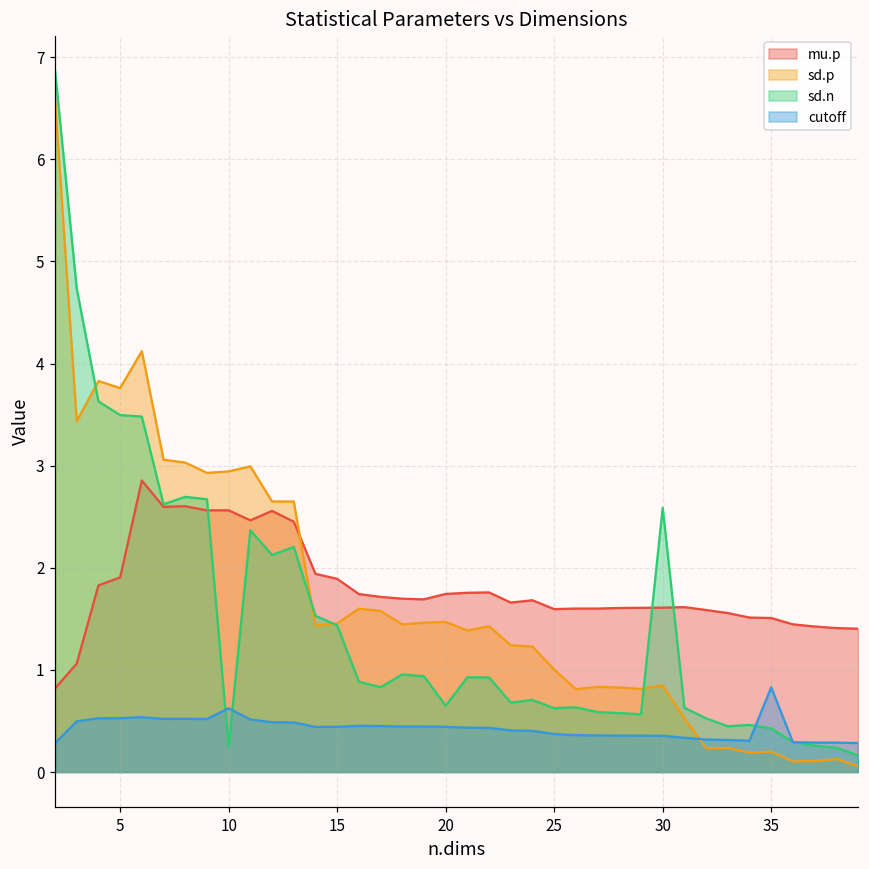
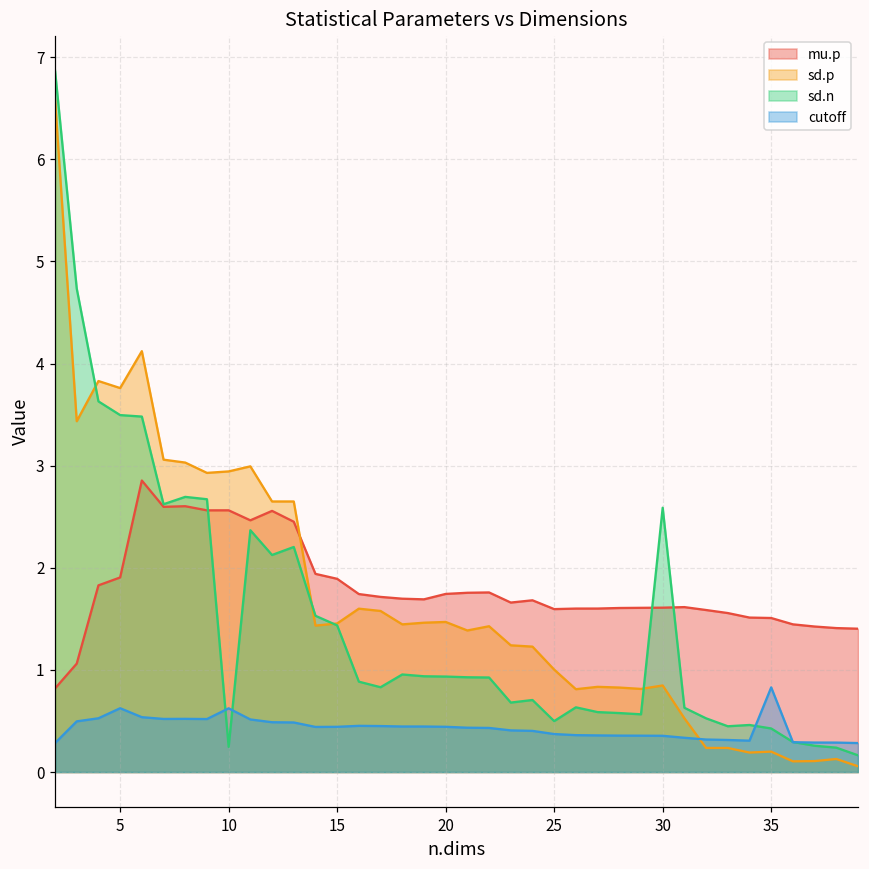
cutoff, 5: 0.5 -> 0.6
sd.n, 20: 0.6 -> 0.9
sd.n, 25: 0.6 -> 0.5
